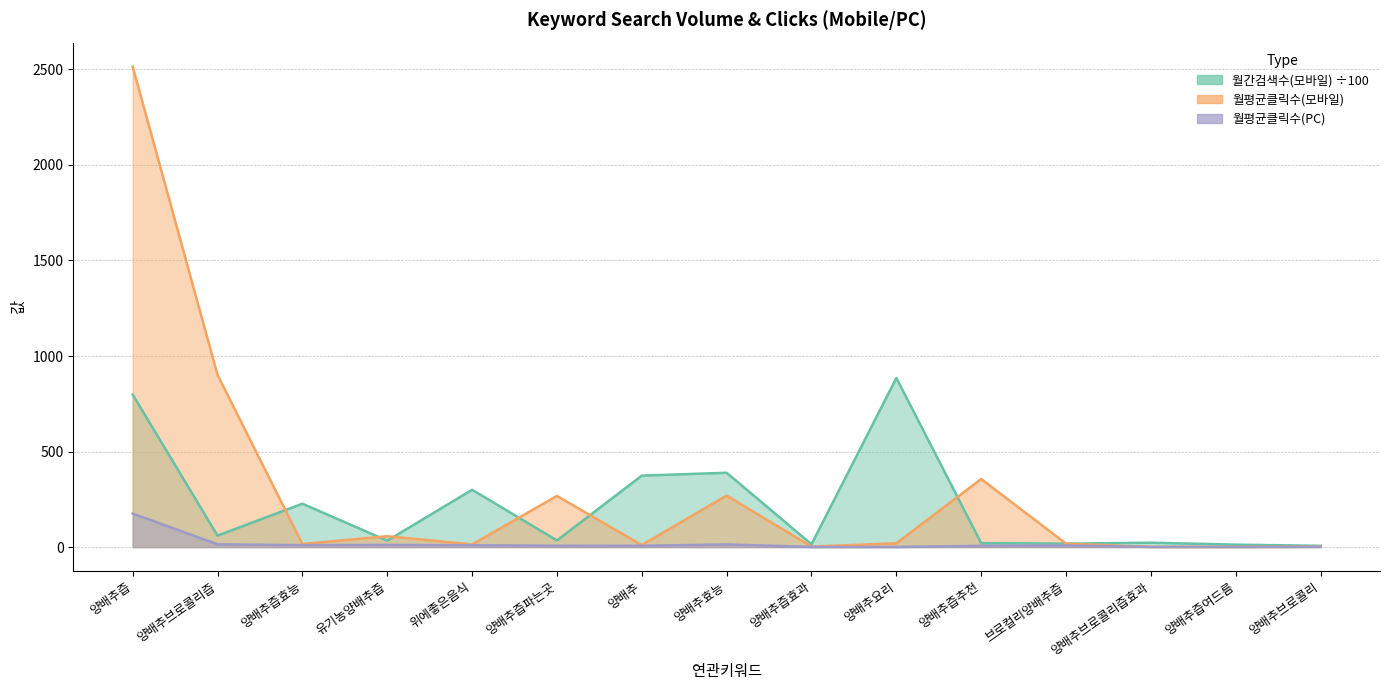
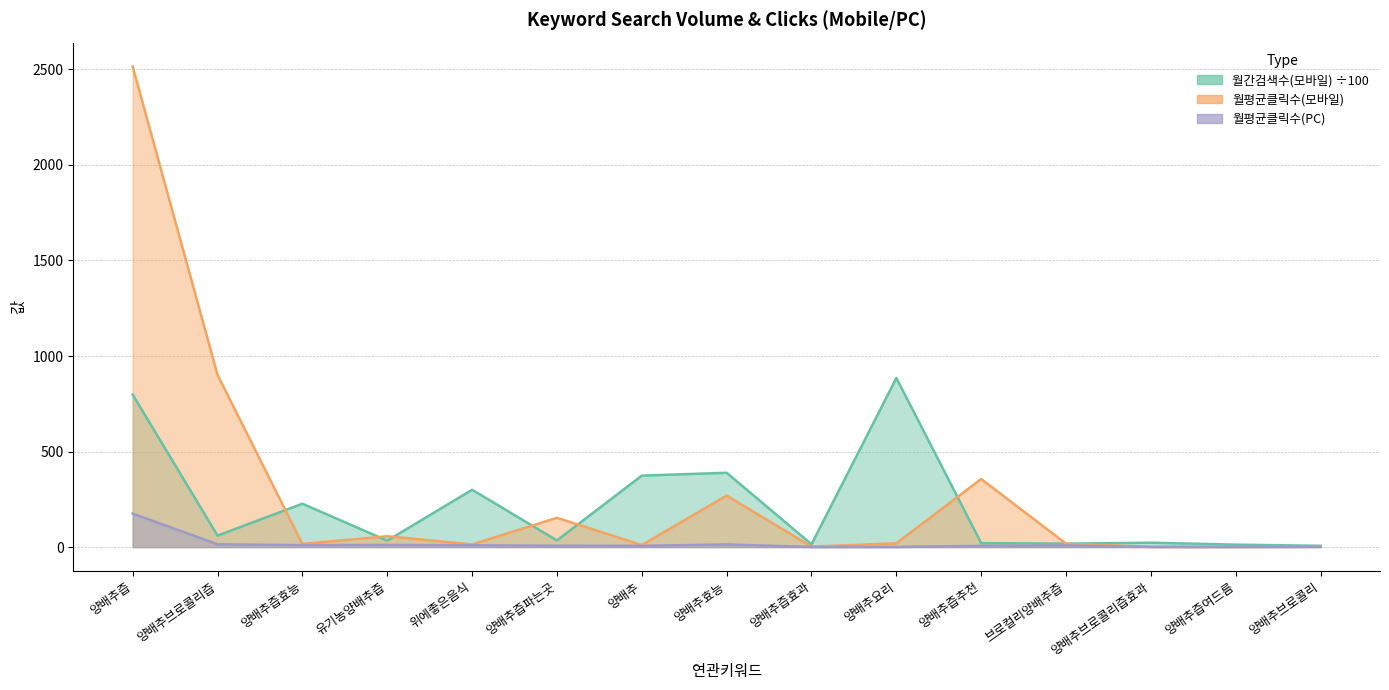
월평균클릭수(모바일), 양배추즙파는곳: 270 -> 150
